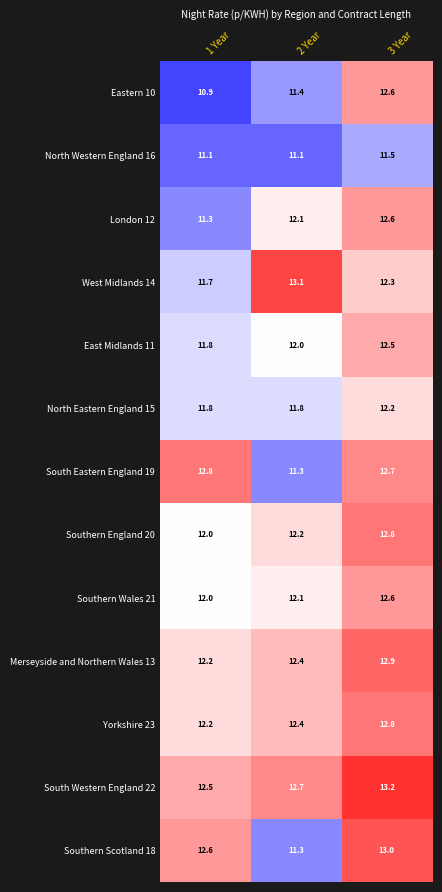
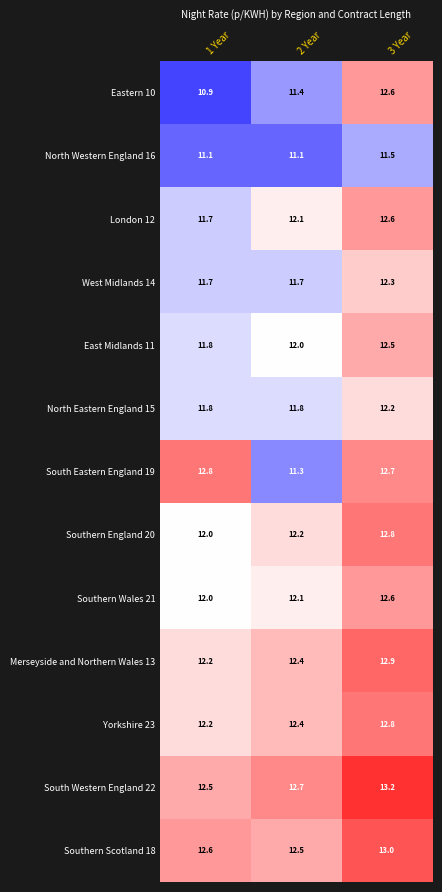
London 12, 1 Year: 11.3 -> 11.7
West Midlands 14, 2 Year: 13.1 -> 11.7
Southern Scotland 18, 2 Year: 11.3 -> 12.5
